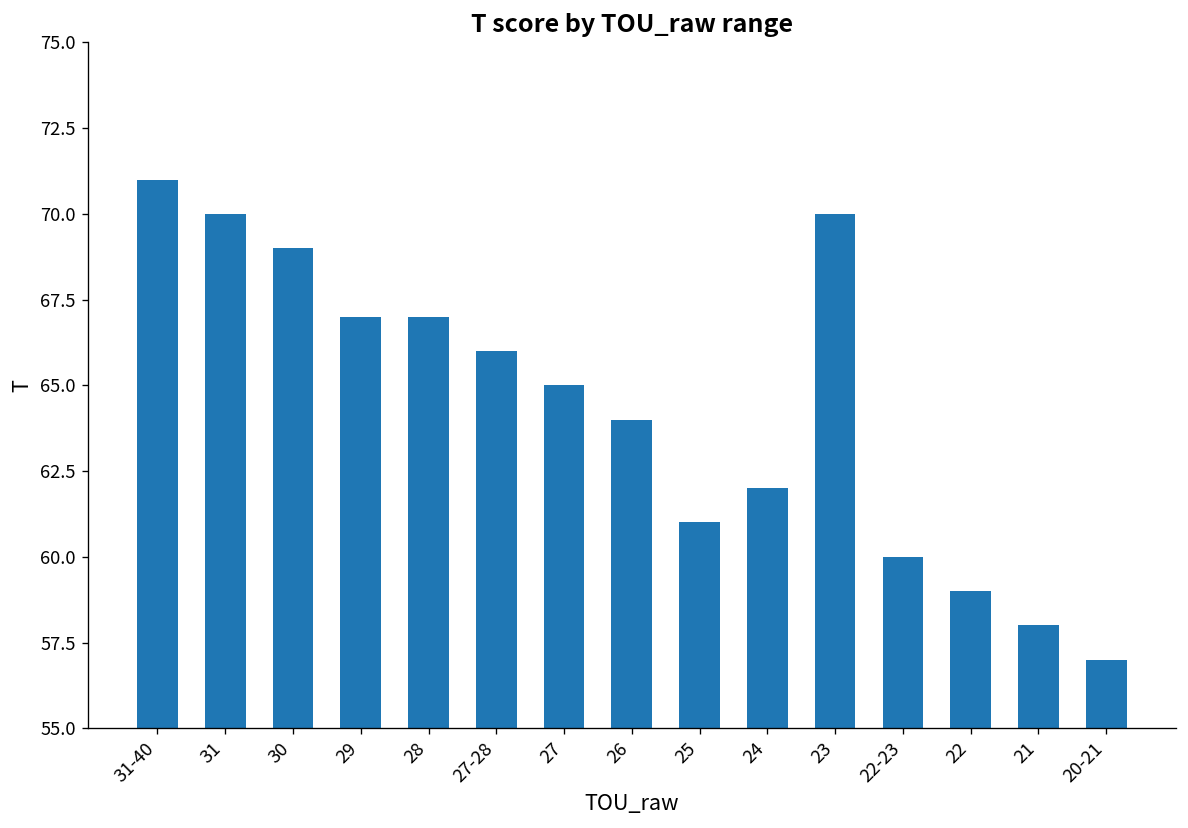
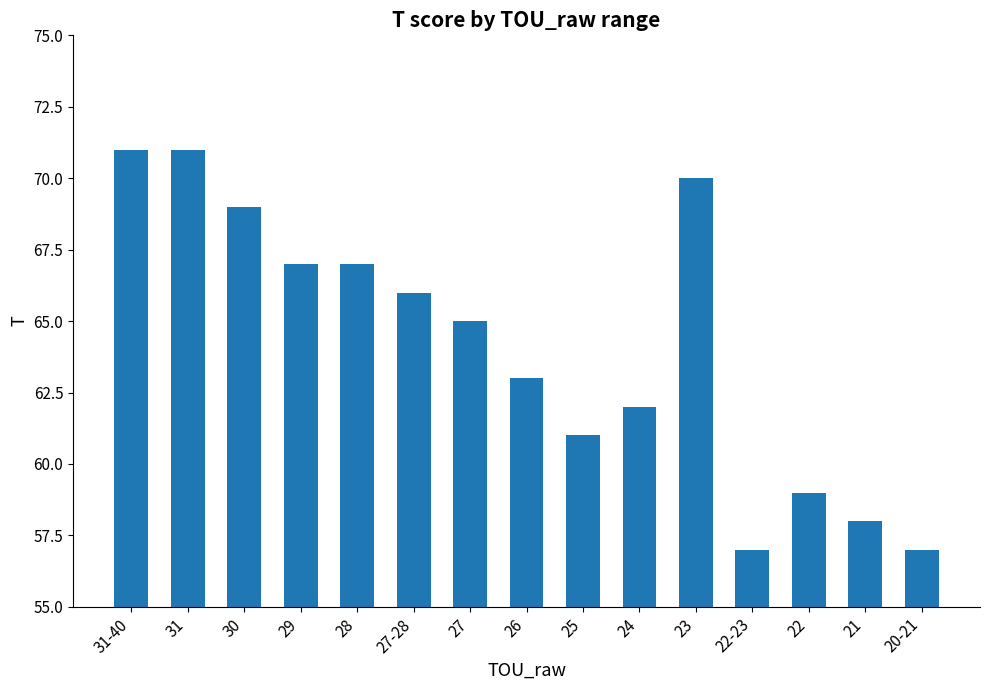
31: 70 -> 71
26: 64 -> 63
22-23: 60 -> 57
